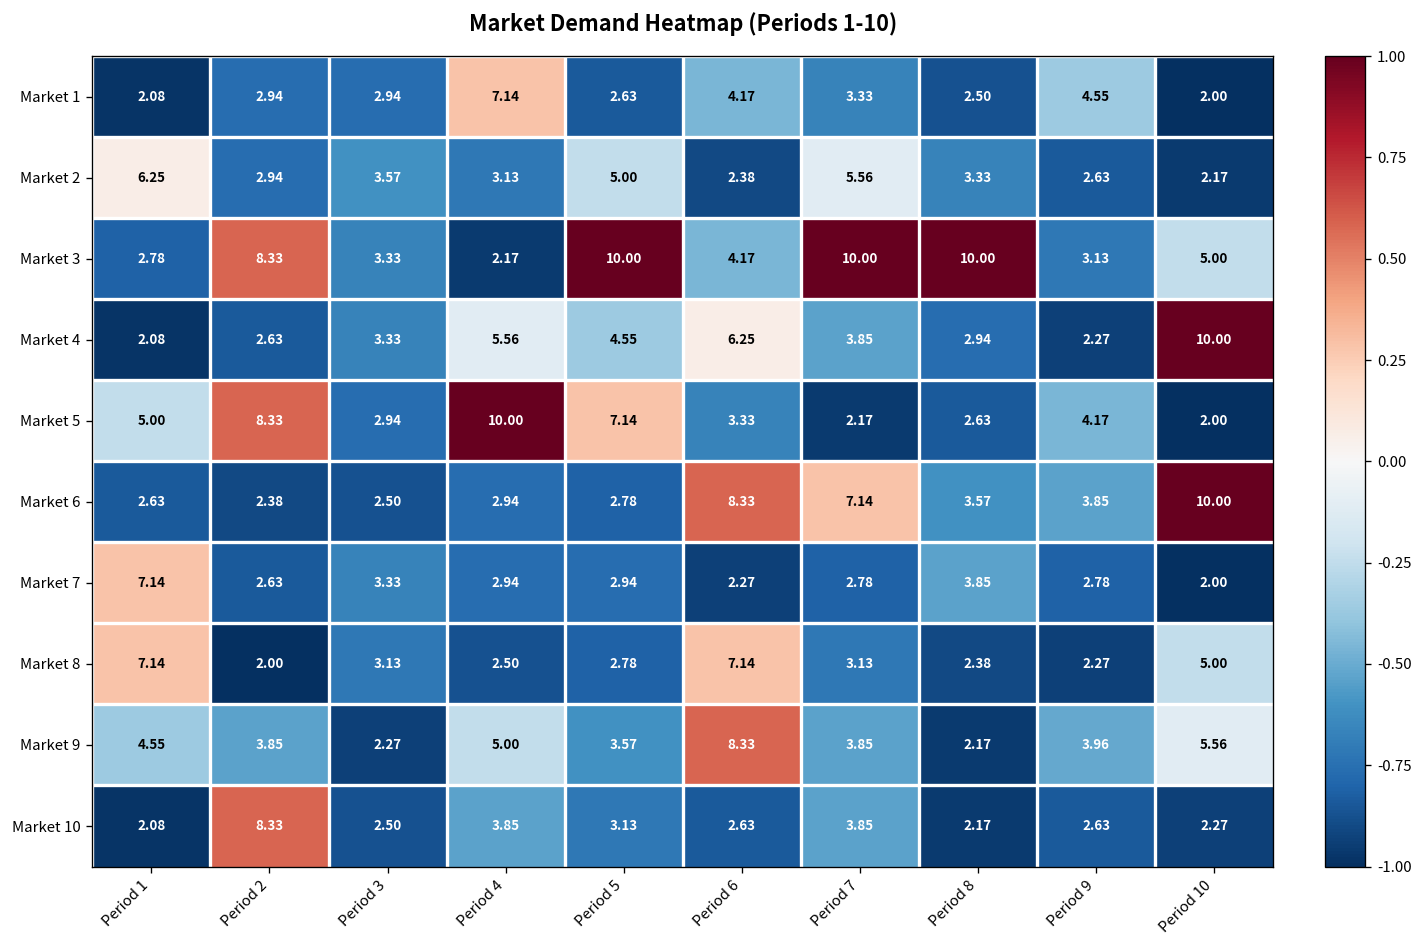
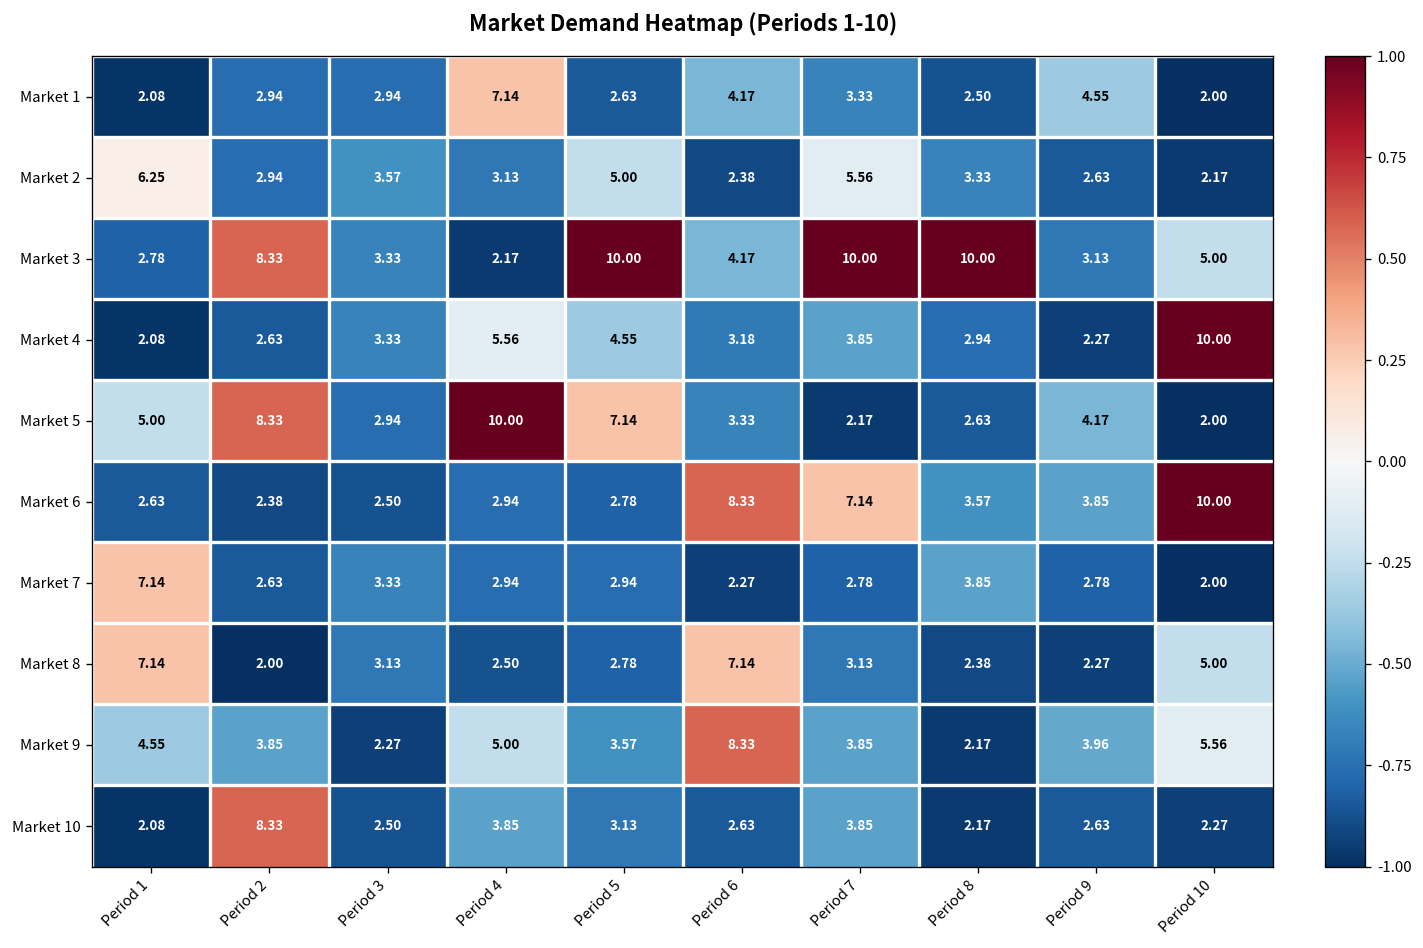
Market 4, Period 6: 6.25 -> 3.18
